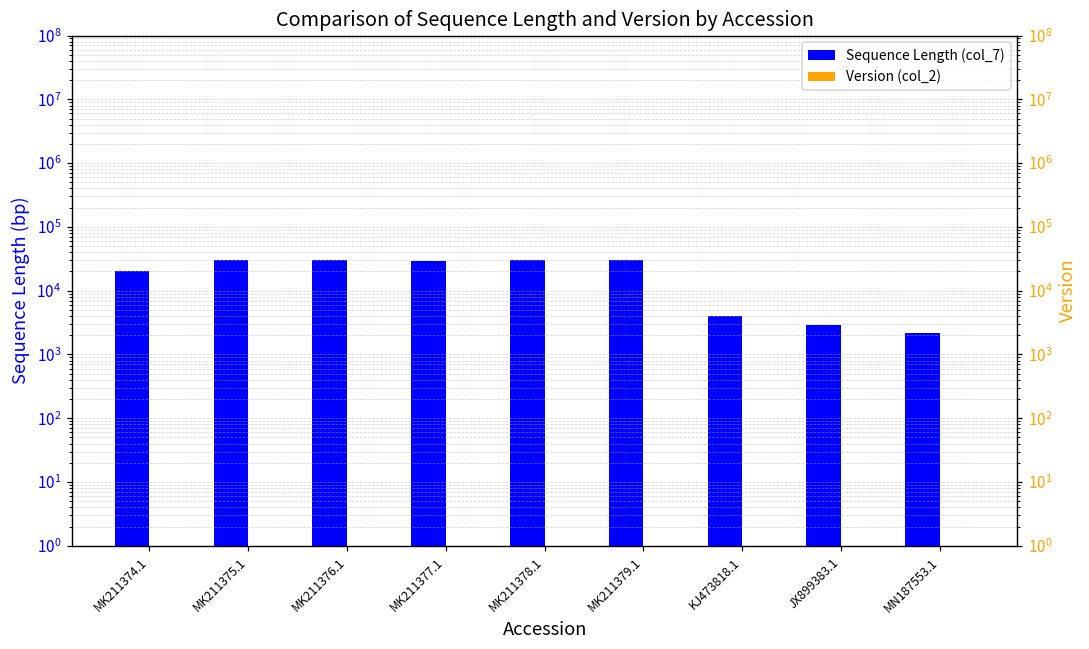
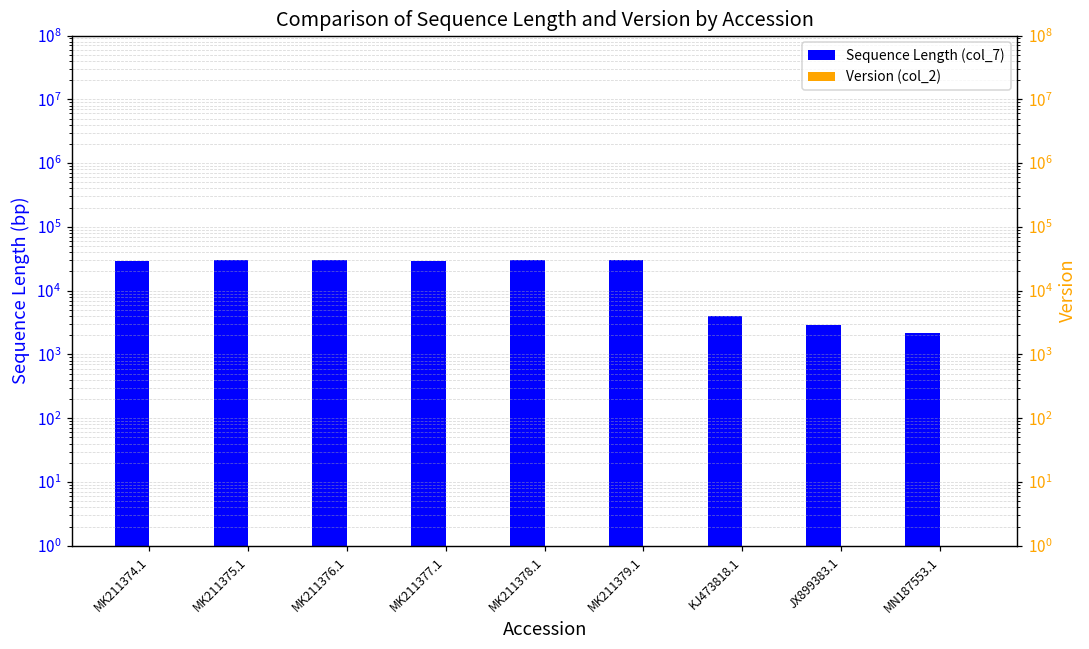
Sequence Length (col_7), MK211374.1: 20000 -> 30000
